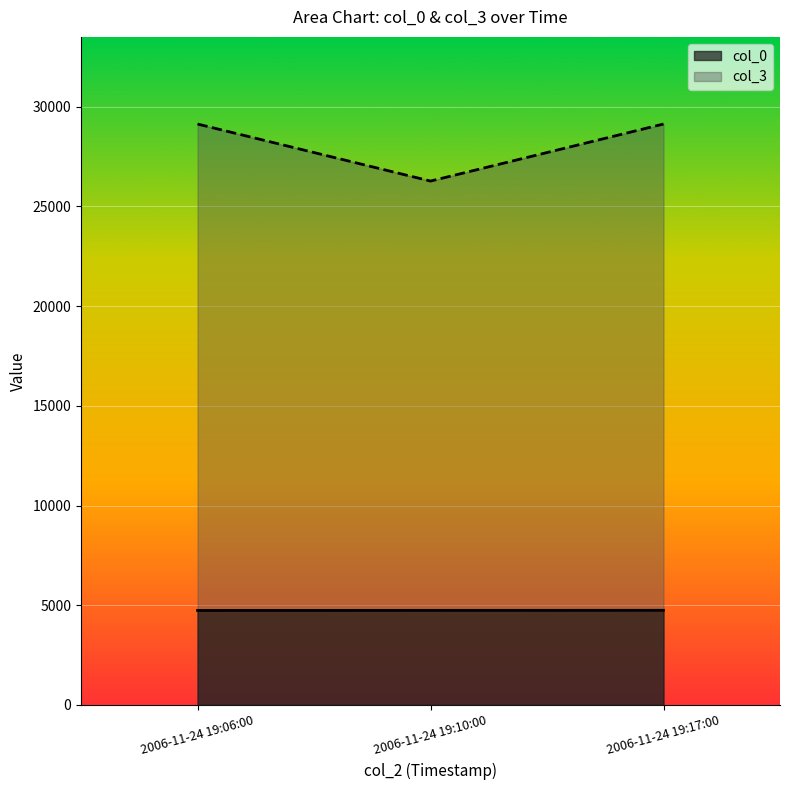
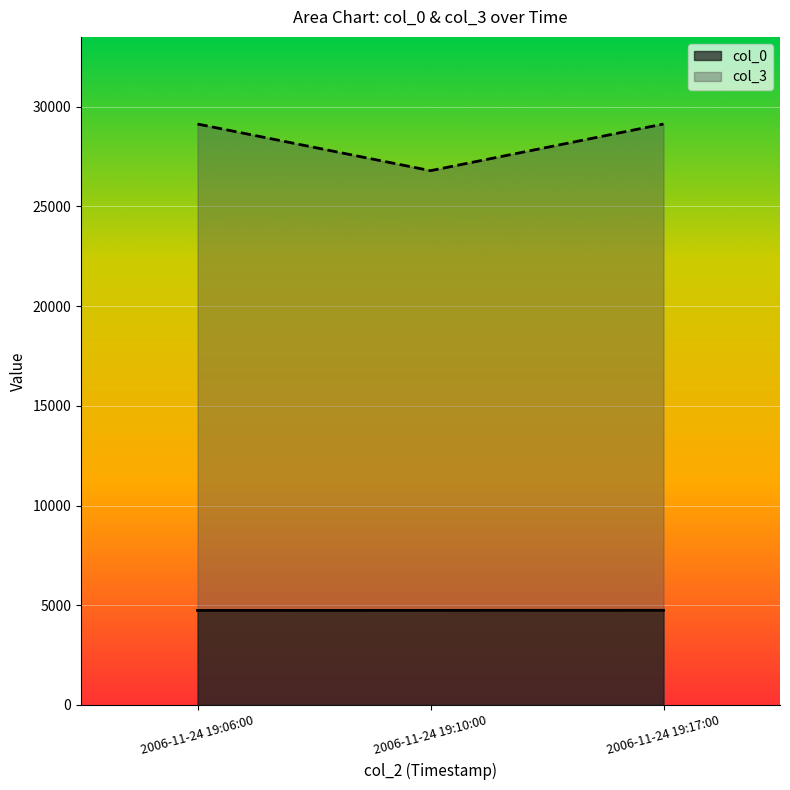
col_3, 2006-11-24 19:10:00: 26300 -> 26800
